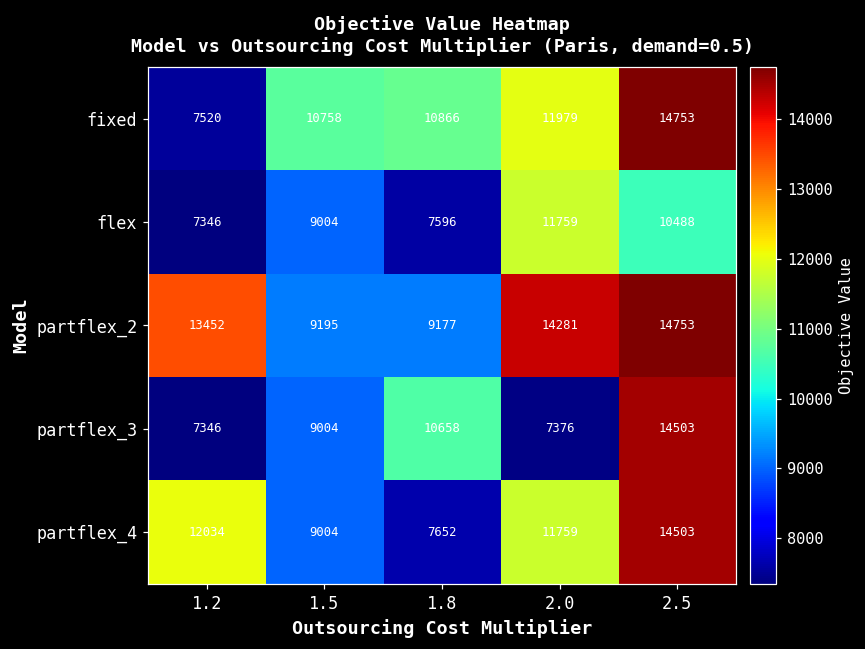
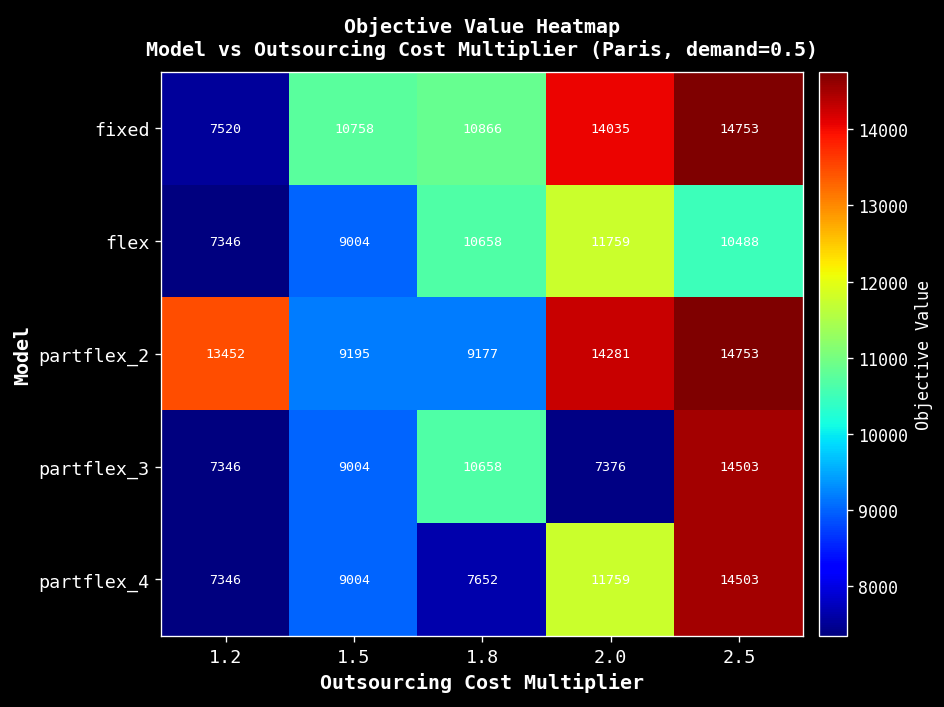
fixed, 2.0: 11979 -> 14035
flex, 1.8: 7596 -> 10658
partflex_4, 1.2: 12034 -> 7346
